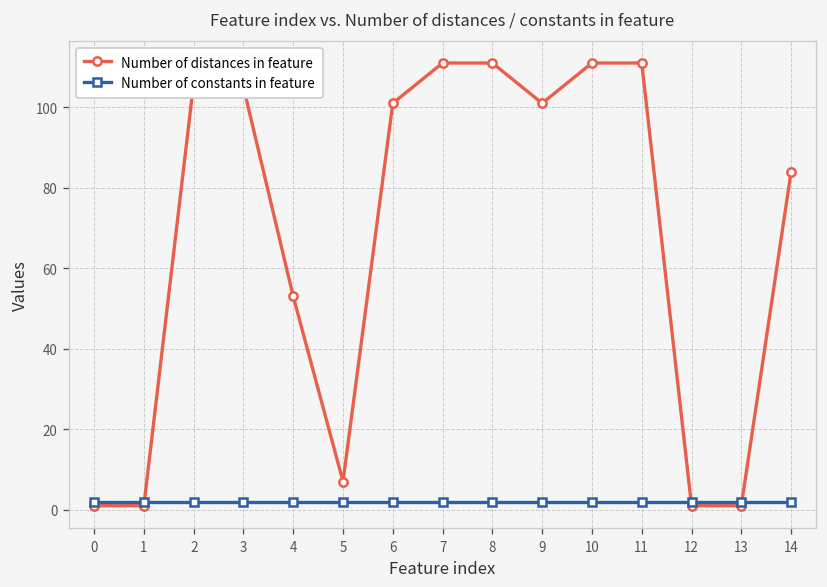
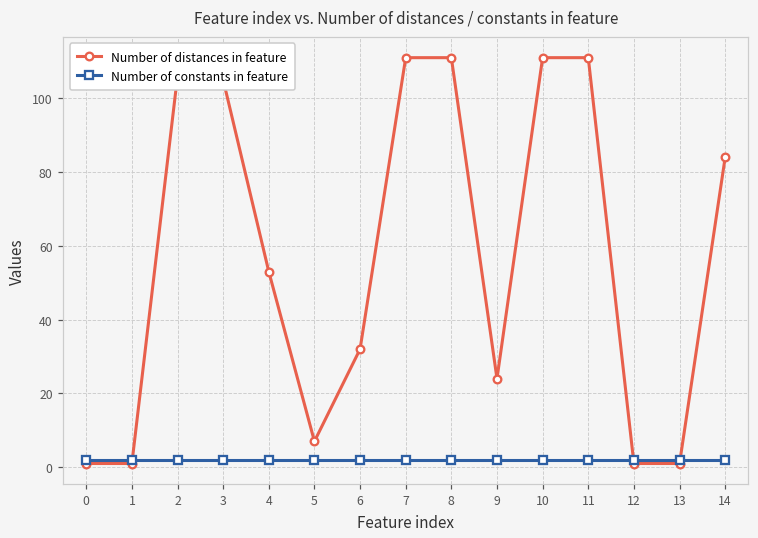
Number of distances in feature, 6: 101 -> 32
Number of distances in feature, 9: 101 -> 24
